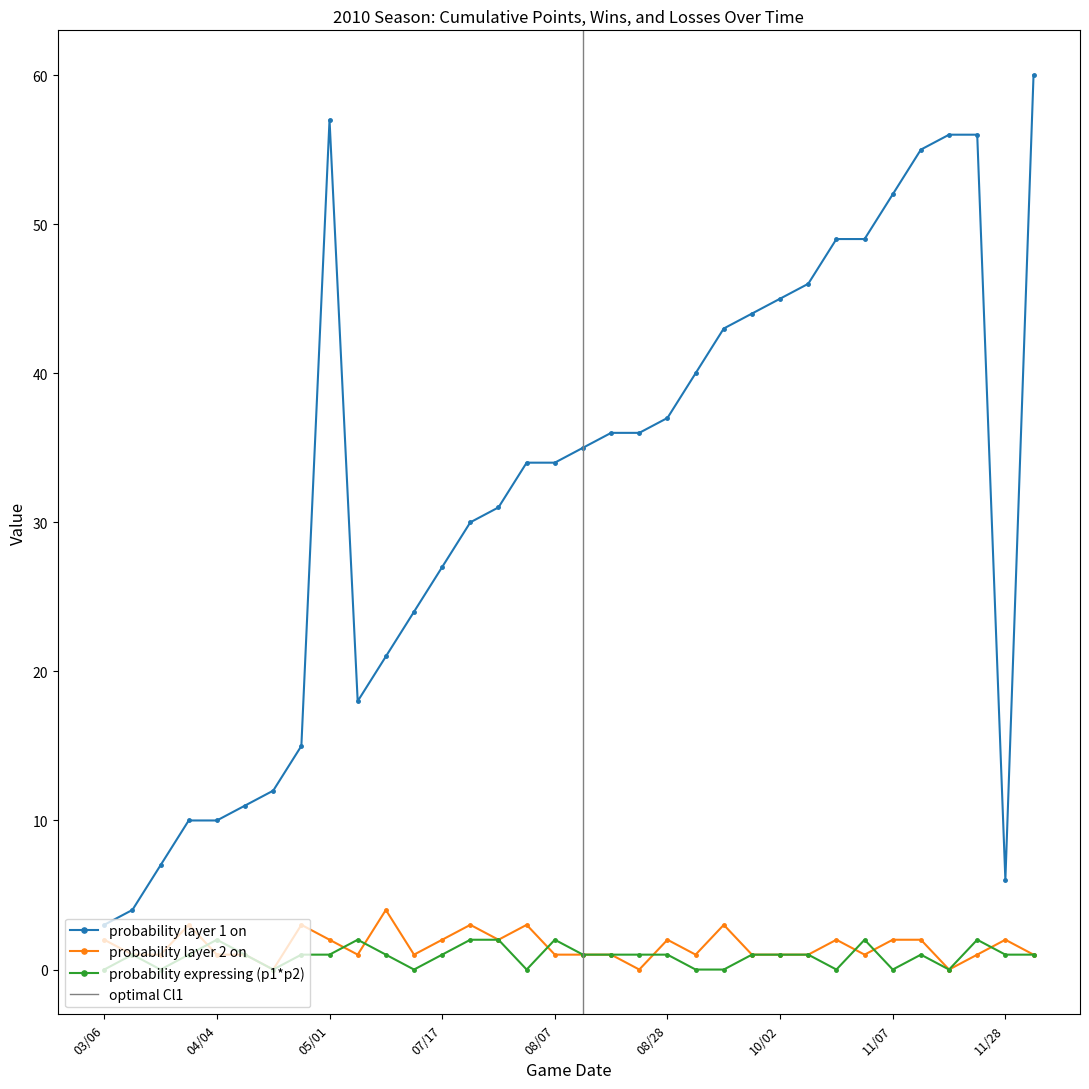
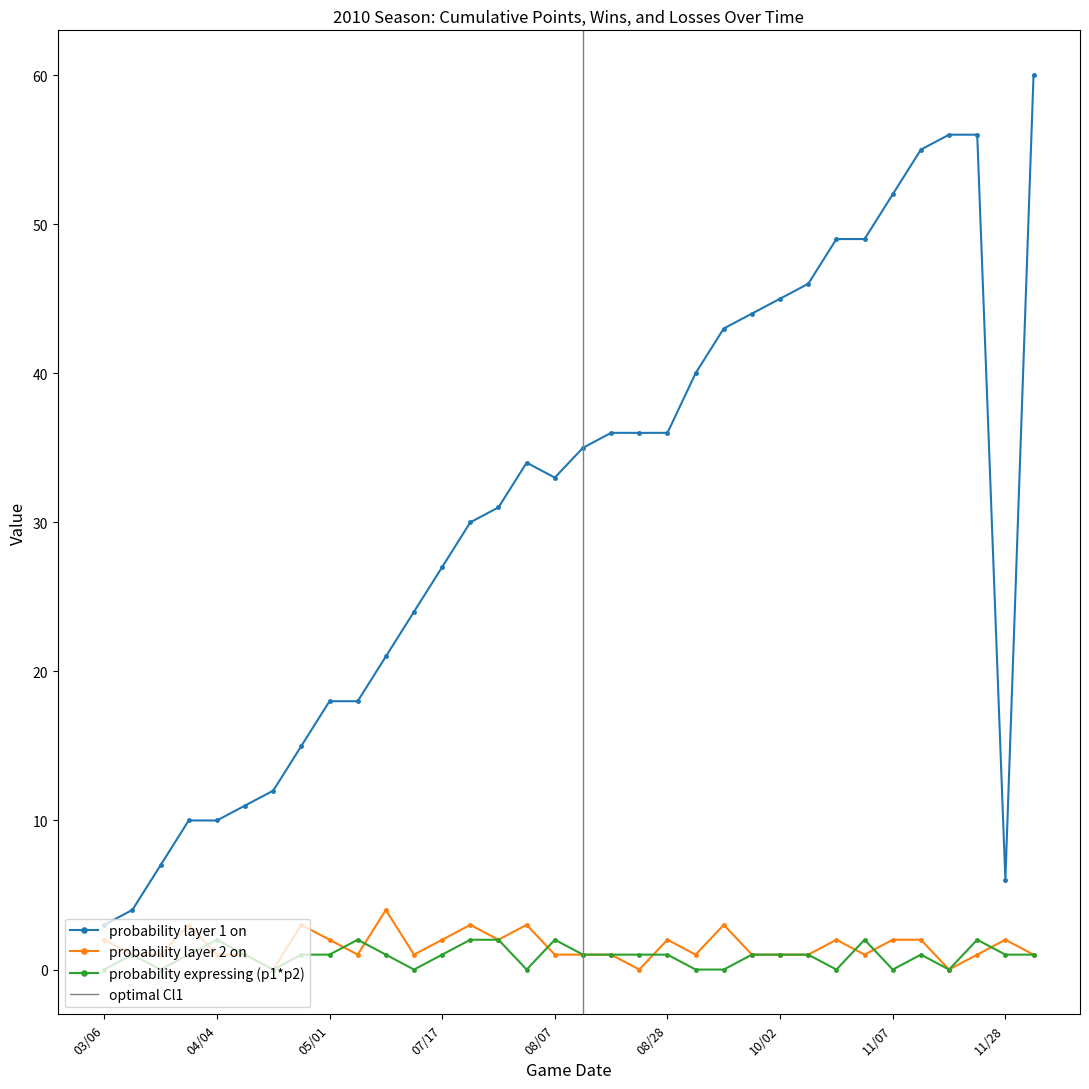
probability layer 1 on, 05/01: 57 -> 18
probability layer 1 on, 08/07: 34 -> 33
probability layer 1 on, 08/28: 37 -> 36
